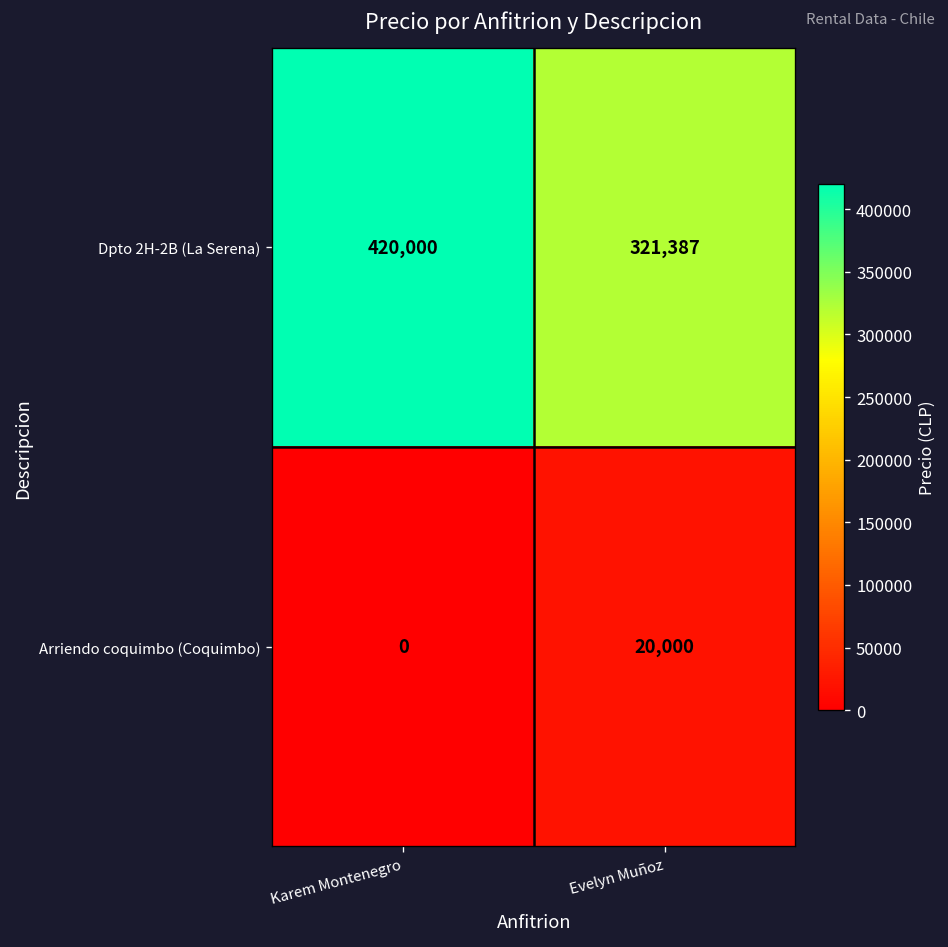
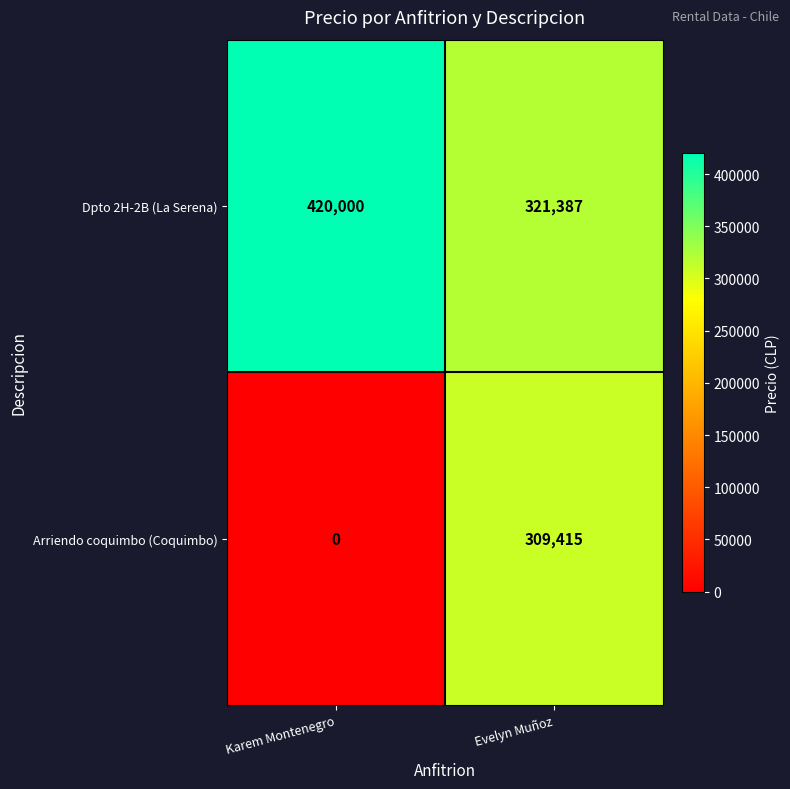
Arriendo coquimbo (Coquimbo), Evelyn Muñoz: 20,000 -> 309,415
